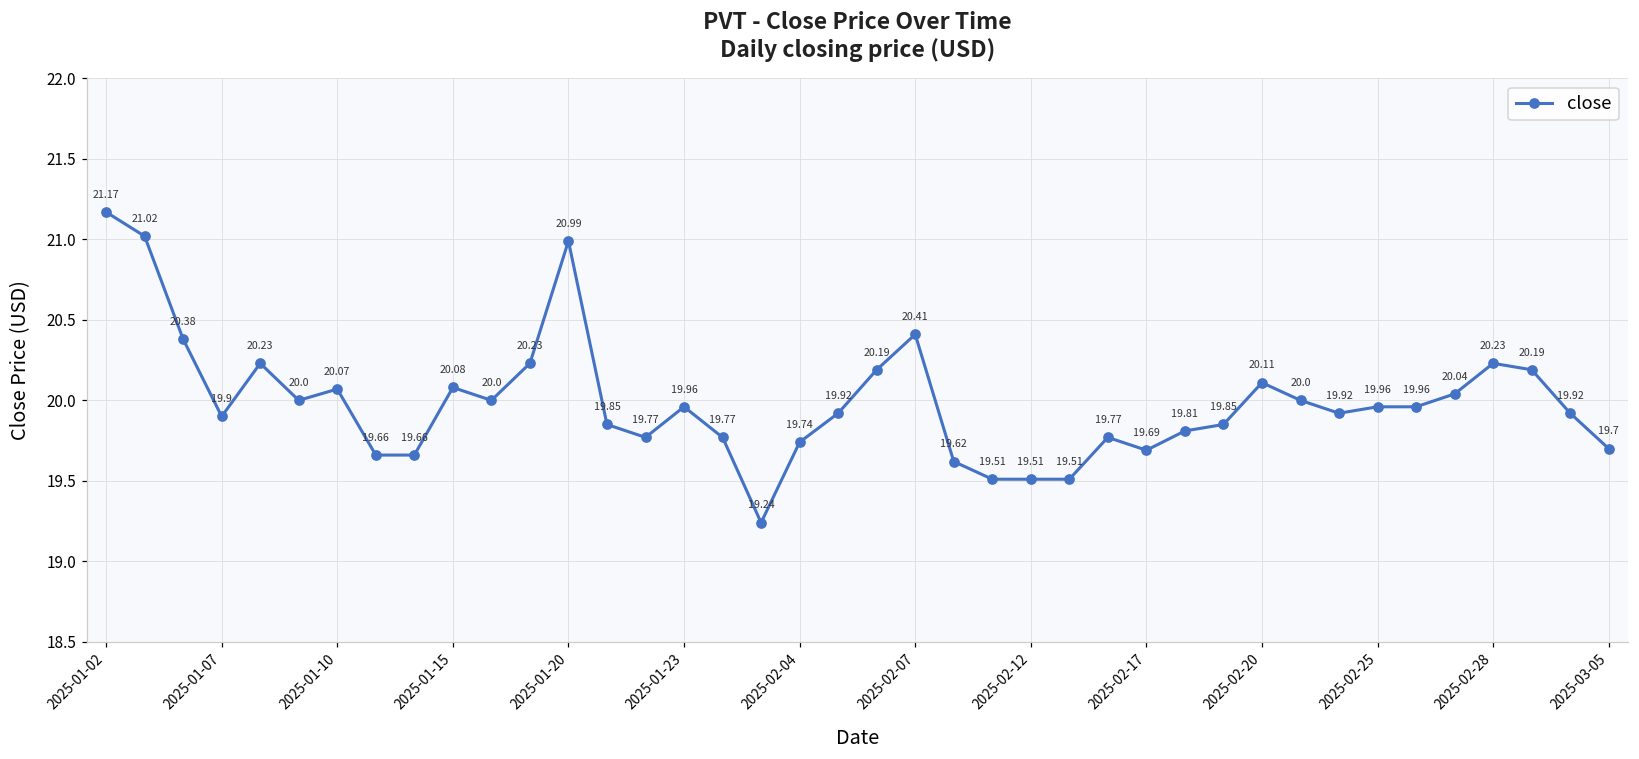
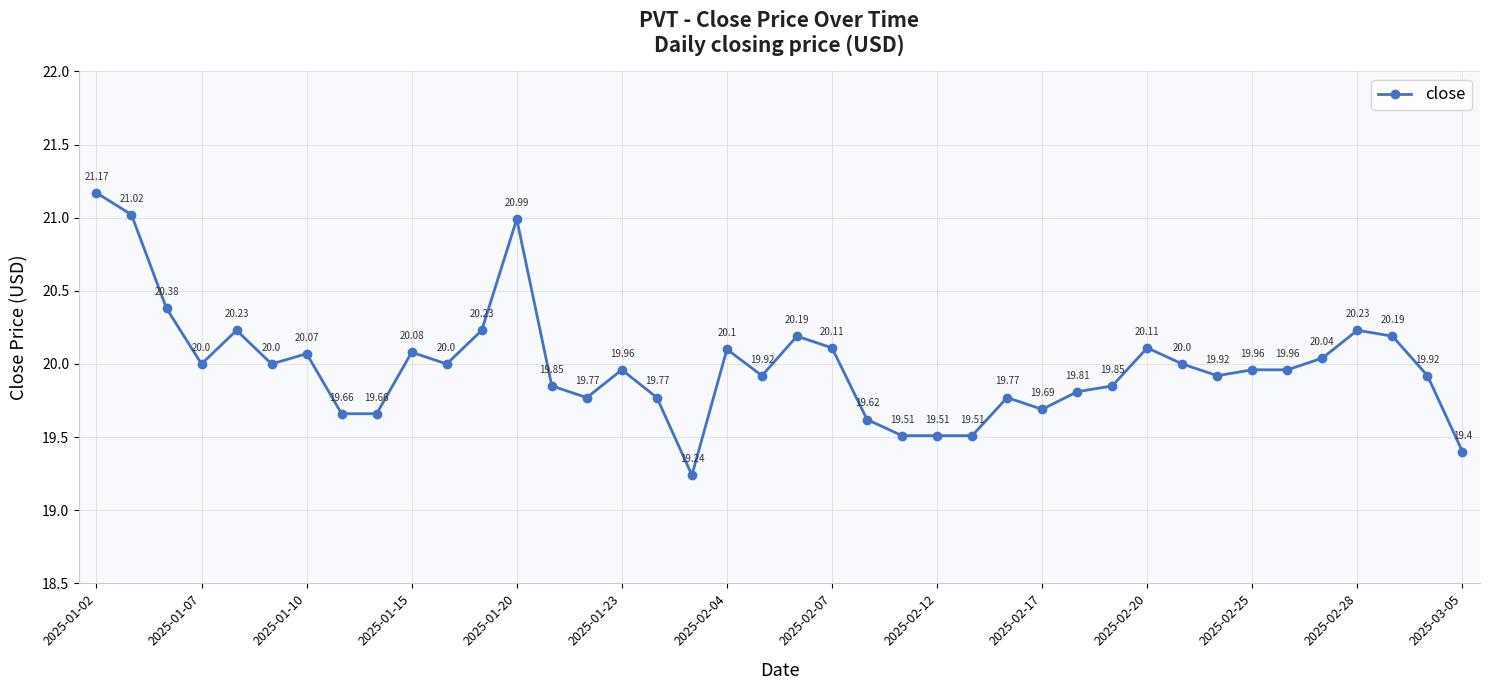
2025-01-07: 19.9 -> 20.0
2025-02-04: 19.74 -> 20.1
2025-02-07: 20.41 -> 20.11
2025-03-05: 19.7 -> 19.4
